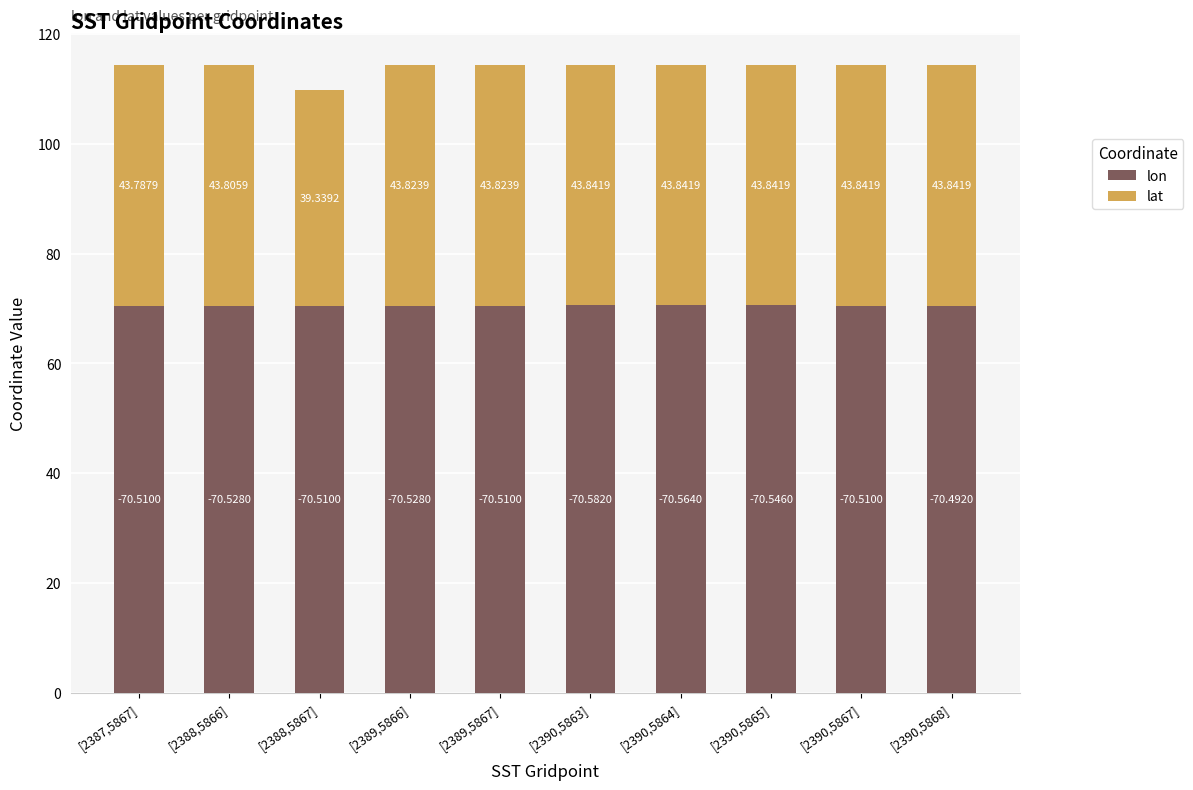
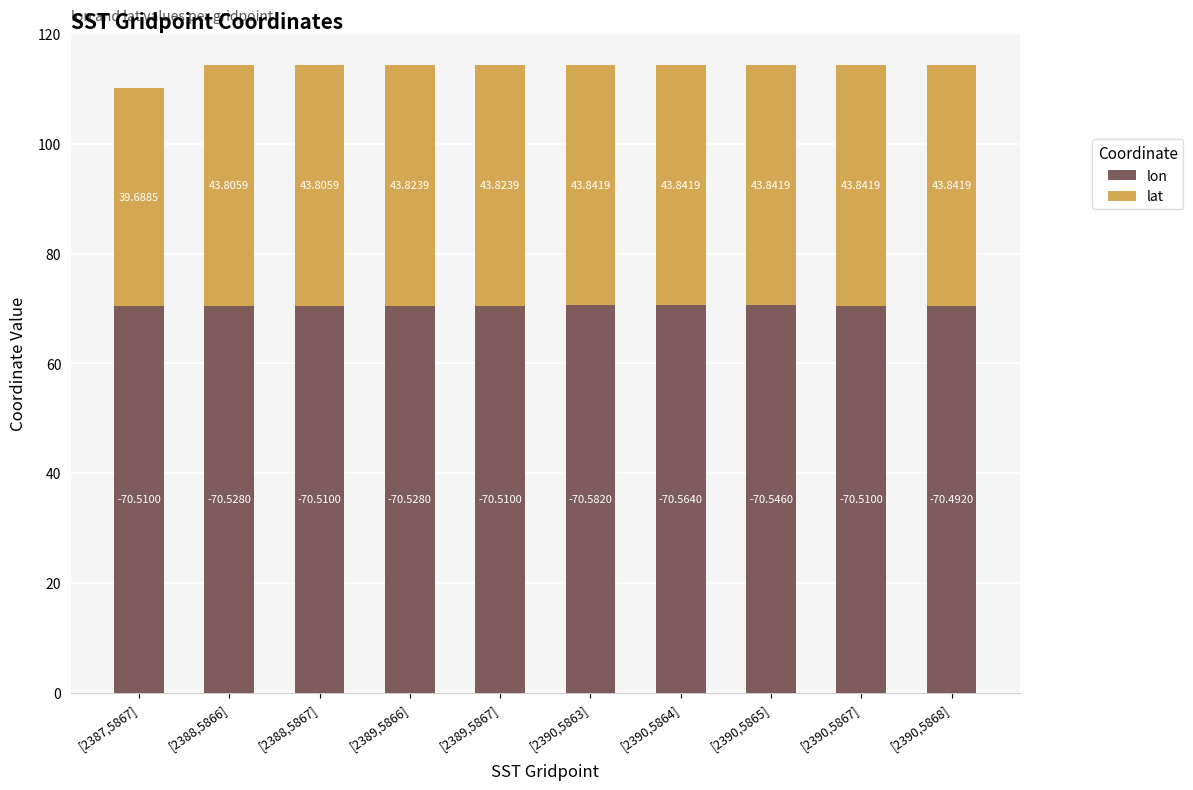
lat, [2387,5867]: 43.7879 -> 39.6885
lat, [2388,5867]: 39.3392 -> 43.8059
